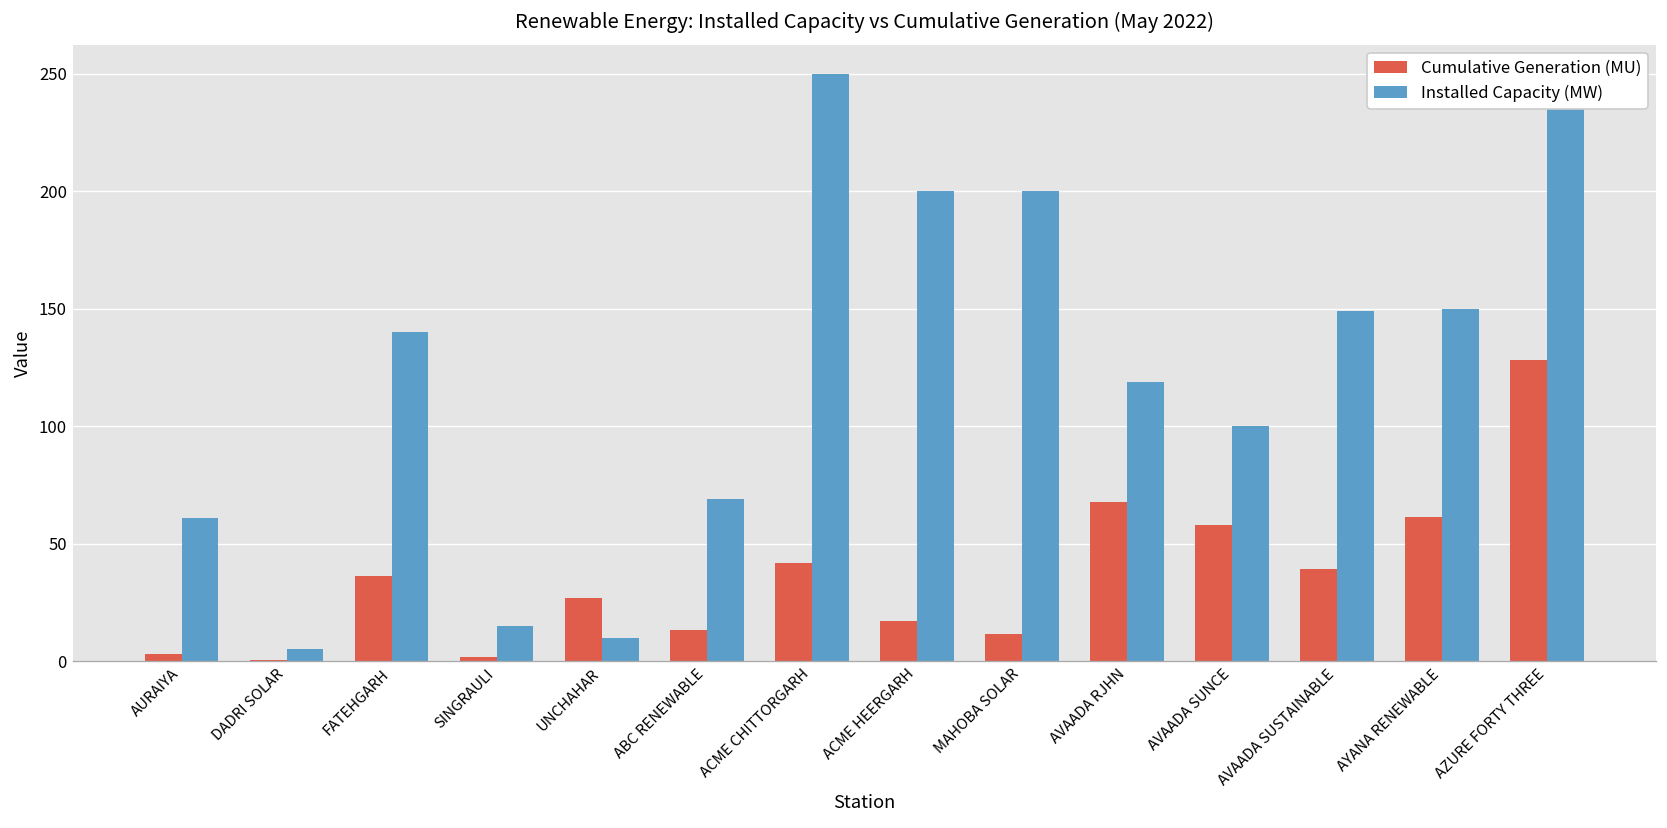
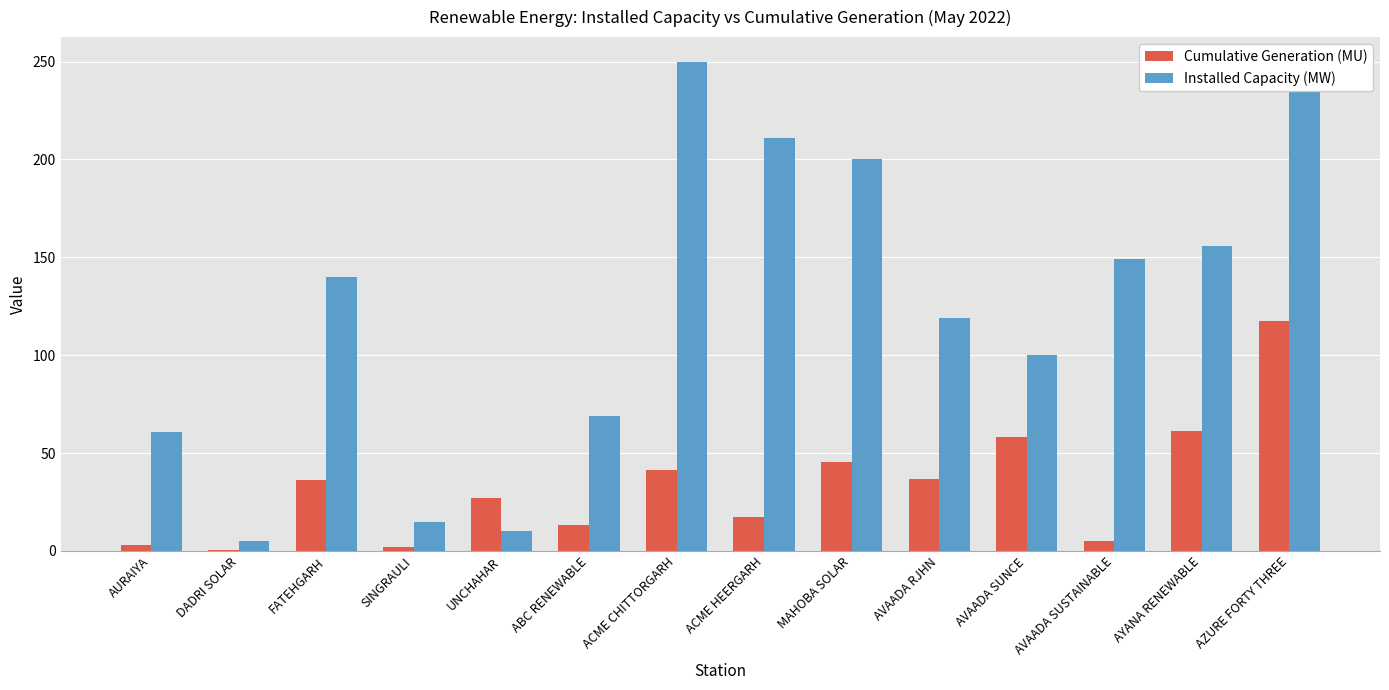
Installed Capacity (MW), ACME HEERGARH: 200 -> 211
Cumulative Generation (MU), MAHOBA SOLAR: 11 -> 45
Cumulative Generation (MU), AVAADA RJHN: 68 -> 37
Cumulative Generation (MU), AVAADA SUSTAINABLE: 39 -> 5
Installed Capacity (MW), AYANA RENEWABLE: 150 -> 156
Cumulative Generation (MU), AZURE FORTY THREE: 128 -> 118
